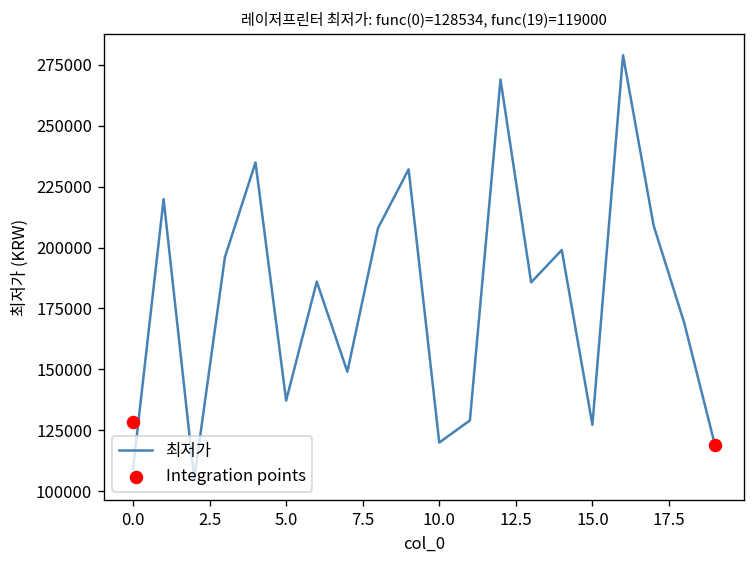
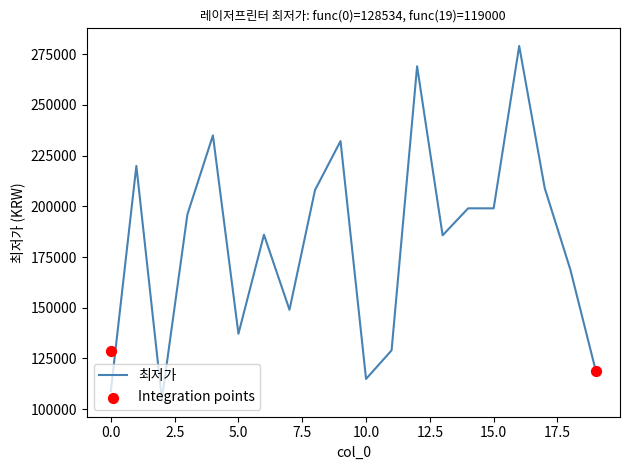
최저가, 10.0: 120000 -> 115000
최저가, 15.0: 127000 -> 199000
